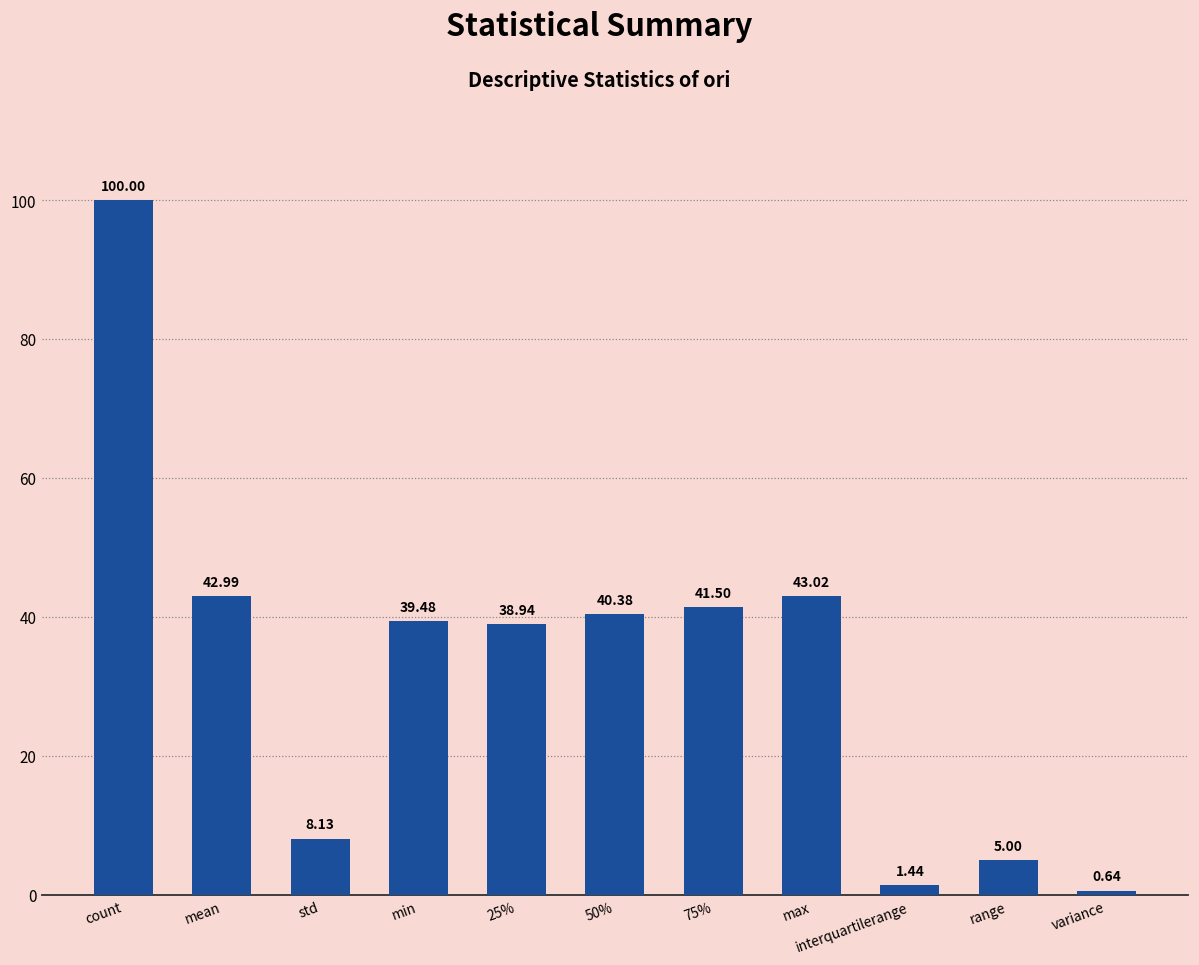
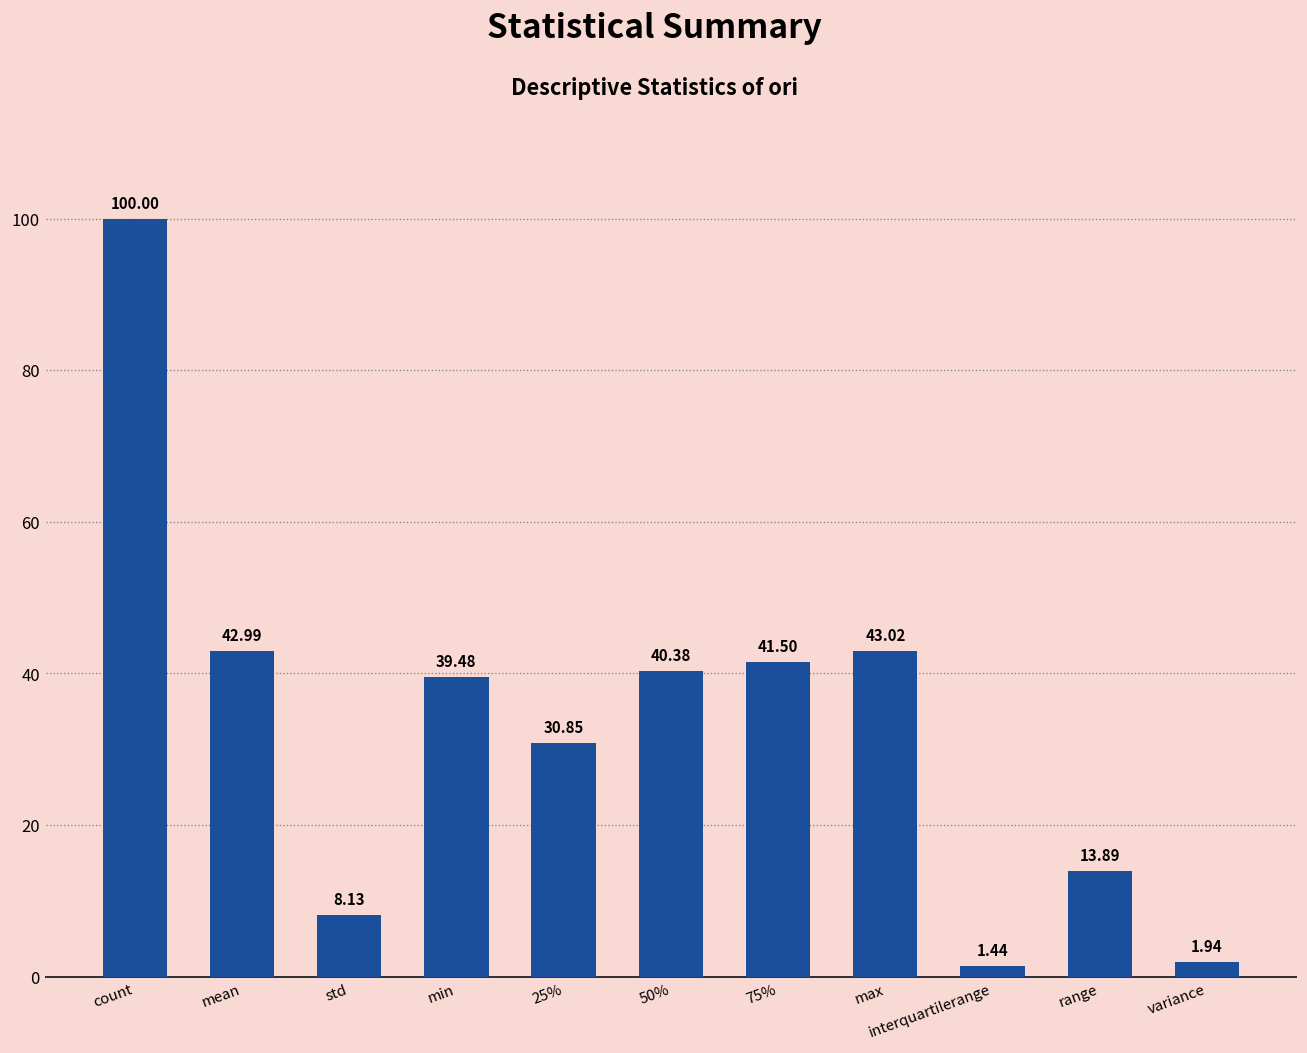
25%: 38.94 -> 30.85
range: 5.00 -> 13.89
variance: 0.64 -> 1.94
